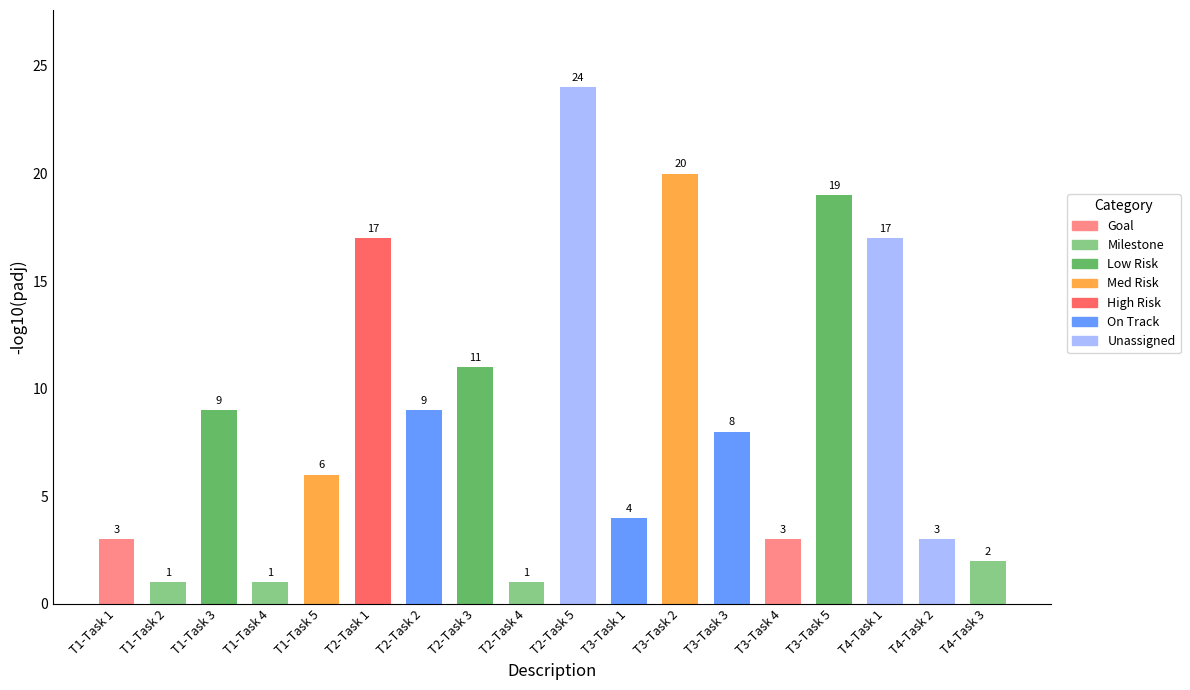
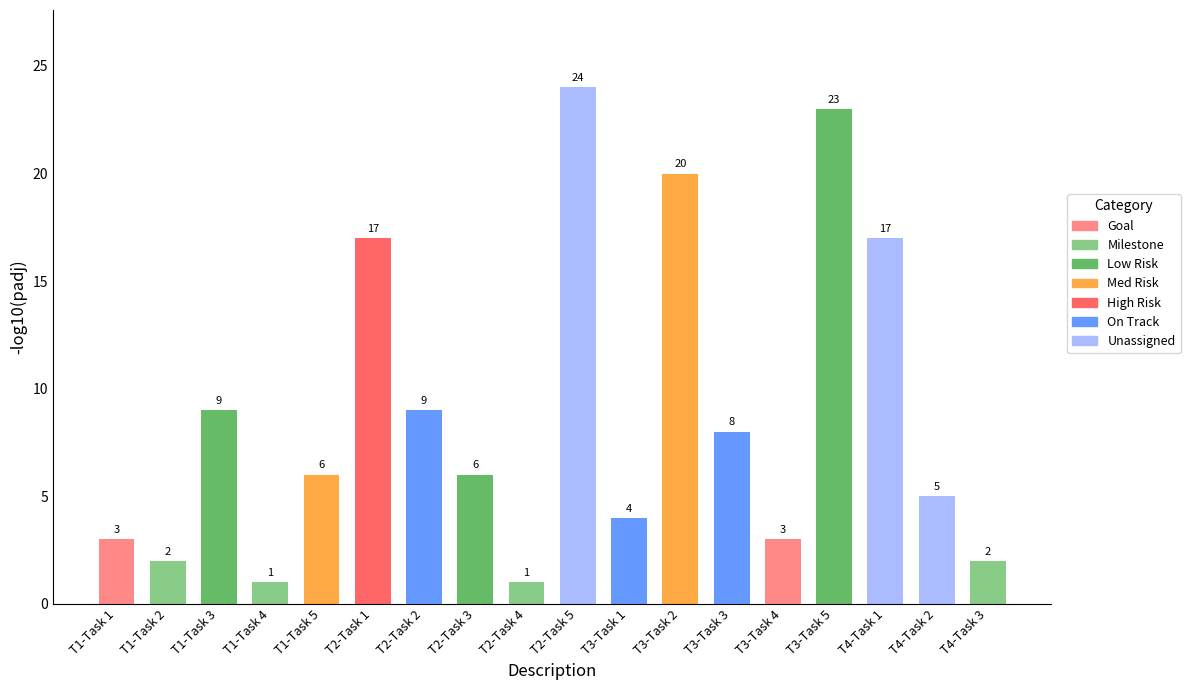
T1-Task 2: 1 -> 2
T2-Task 3: 11 -> 6
T3-Task 5: 19 -> 23
T4-Task 2: 3 -> 5
